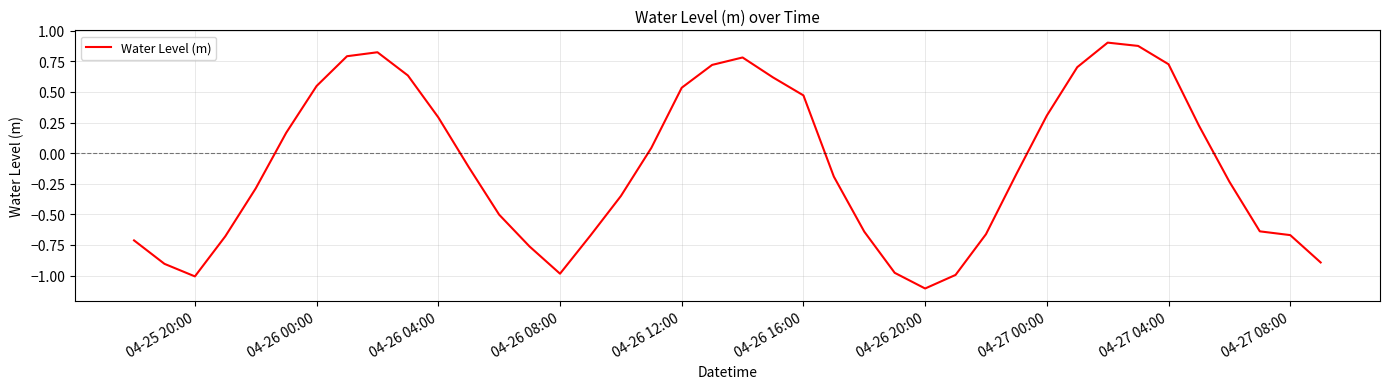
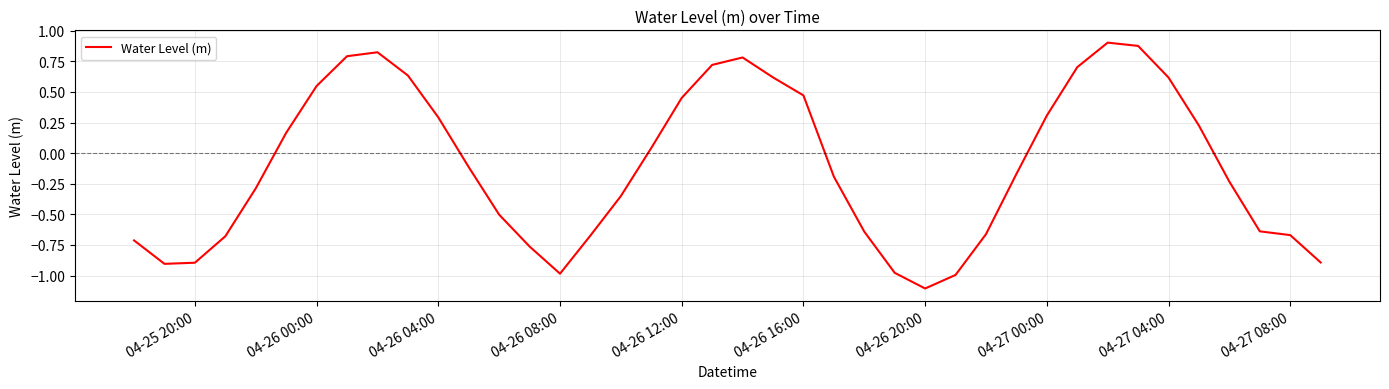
04-25 20:00: -1.01 -> -0.90
04-26 12:00: 0.53 -> 0.45
04-27 04:00: 0.73 -> 0.62
